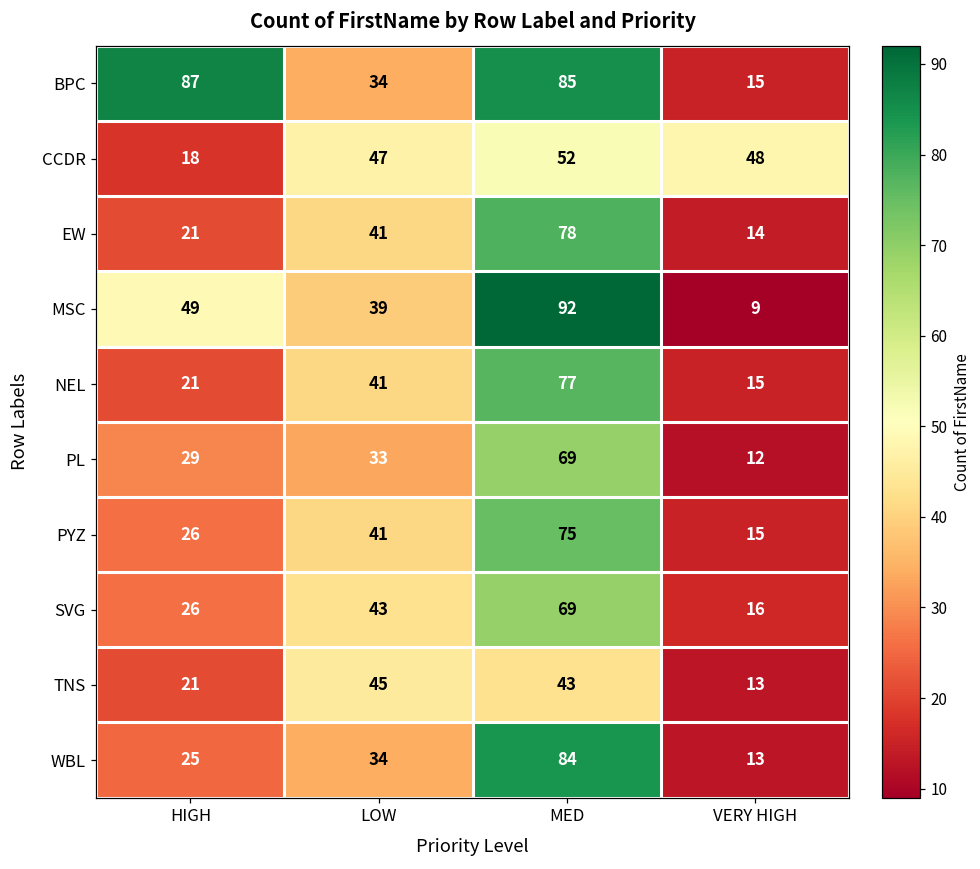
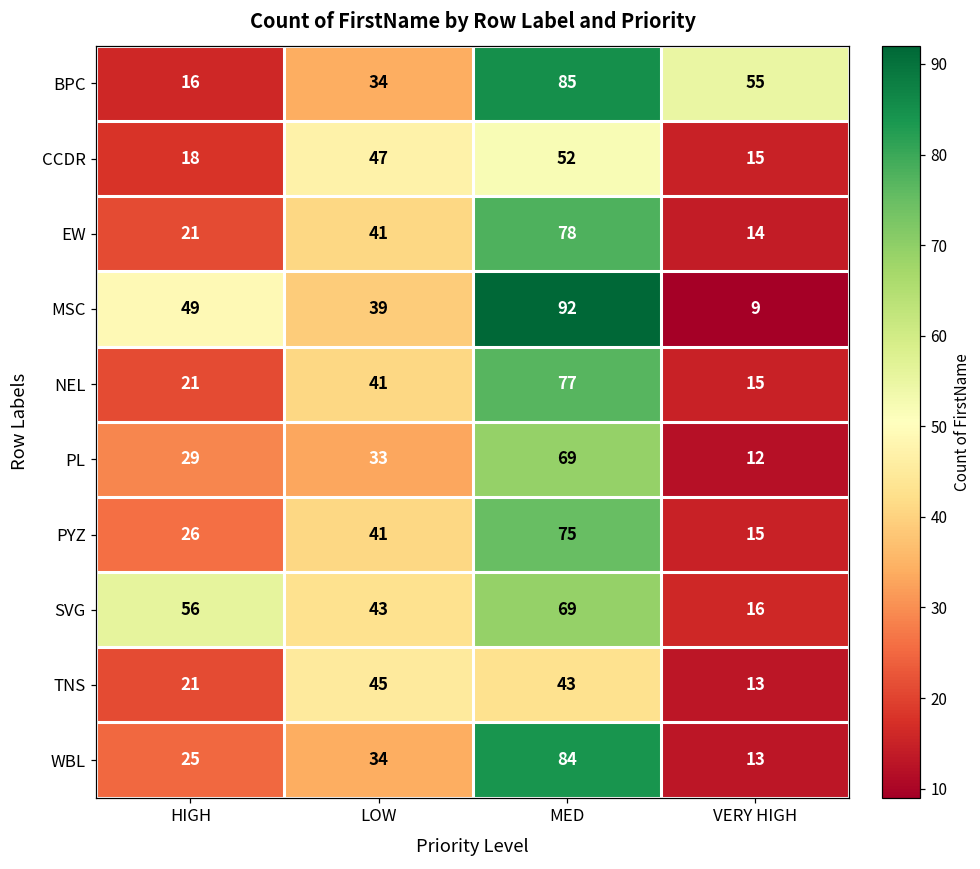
BPC, HIGH: 87 -> 16
BPC, VERY HIGH: 15 -> 55
CCDR, VERY HIGH: 48 -> 15
SVG, HIGH: 26 -> 56
